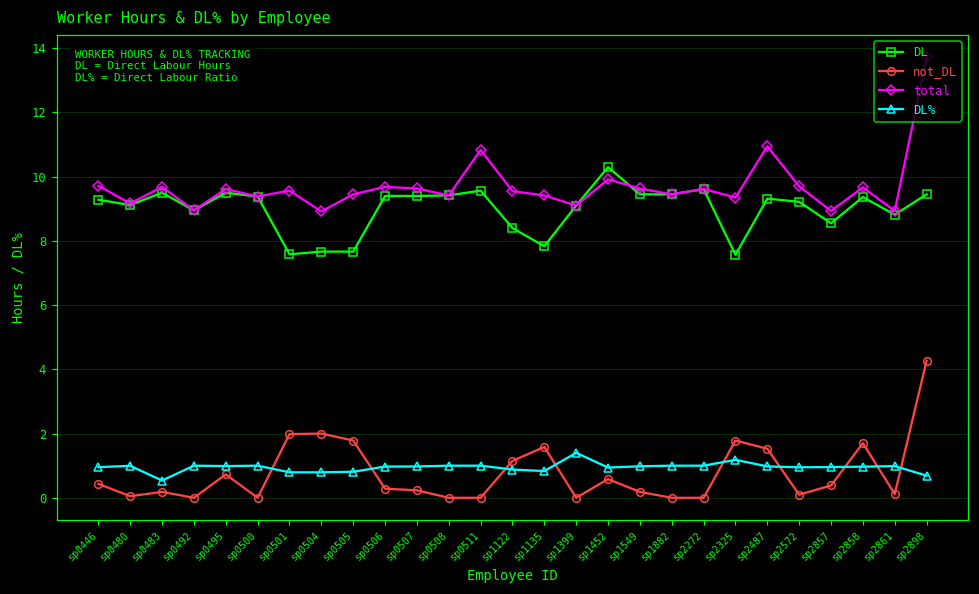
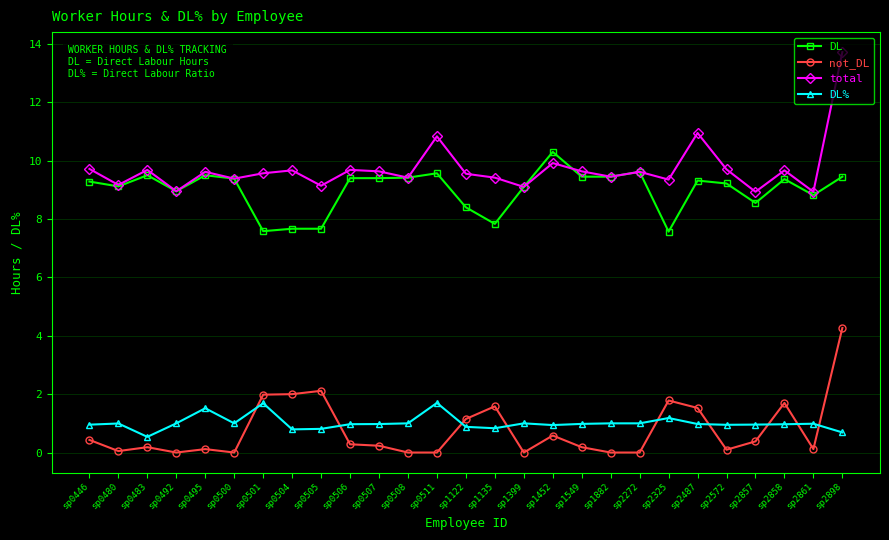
not_DL, sp0495: 0.7 -> 0.1
DL%, sp0495: 1.0 -> 1.5
DL%, sp0501: 0.8 -> 1.7
total, sp0504: 8.9 -> 9.7
not_DL, sp0505: 1.8 -> 2.1
total, sp0505: 9.5 -> 9.1
DL%, sp0511: 1.0 -> 1.7
DL%, sp1399: 1.4 -> 1.0
